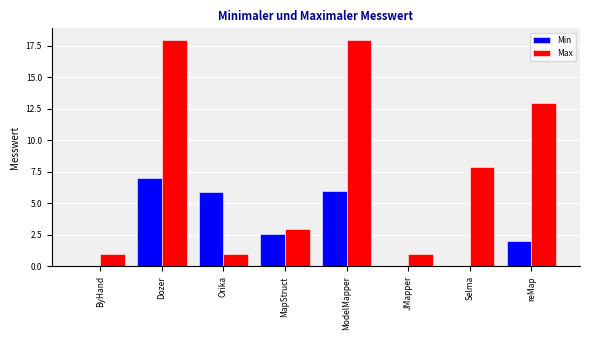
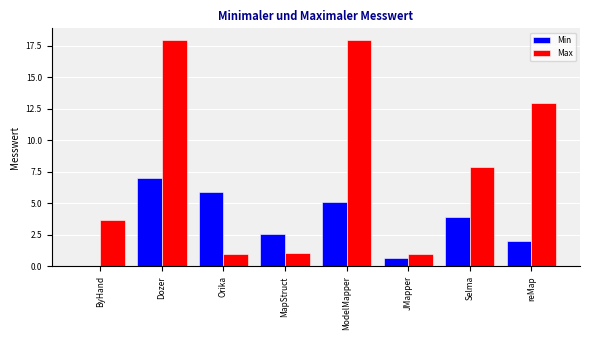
Max, ByHand: 1.0 -> 3.7
Max, MapStruct: 3.0 -> 1.1
Min, ModelMapper: 6.0 -> 5.1
Min, JMapper: 0.0 -> 0.7
Min, Selma: 0.0 -> 3.9
